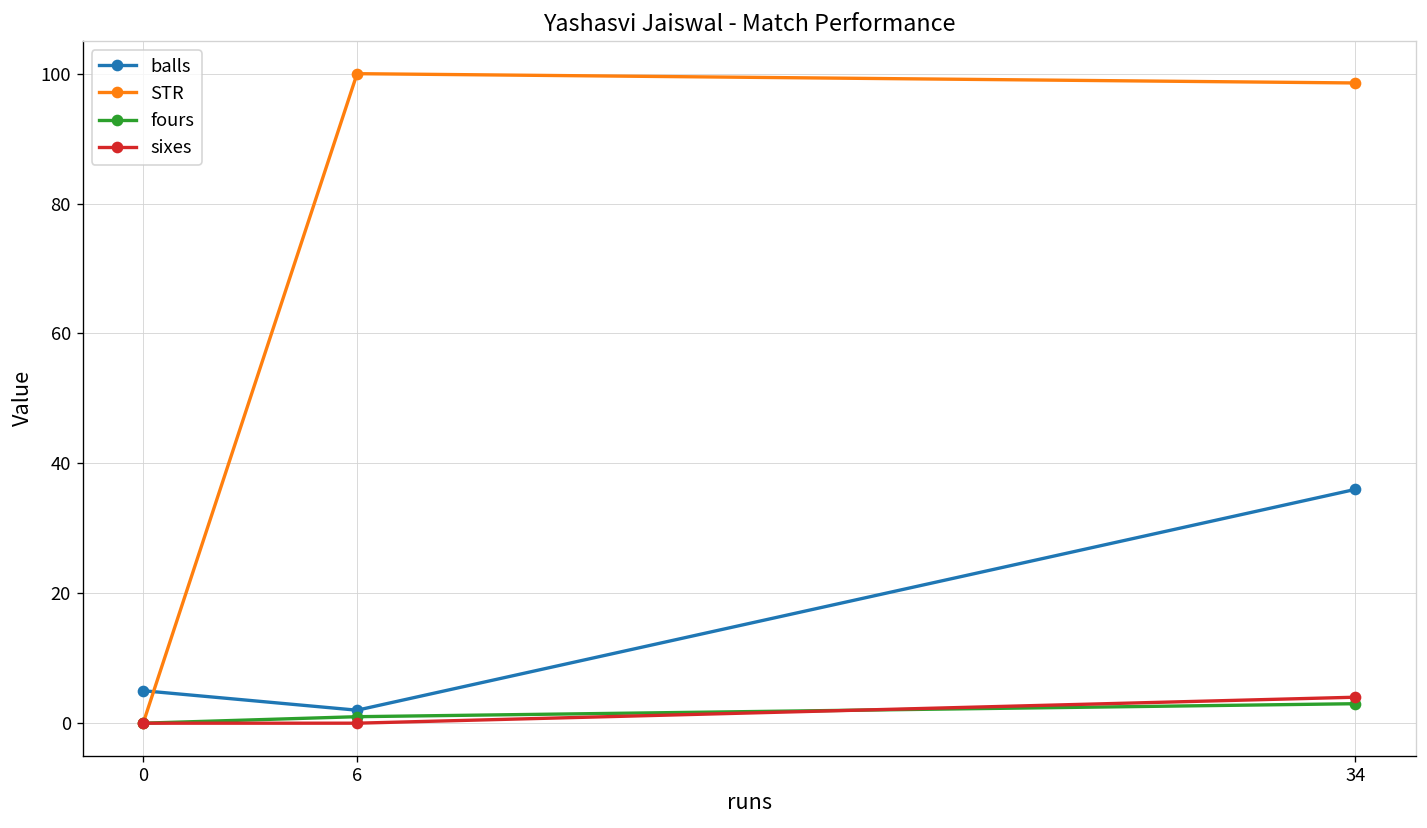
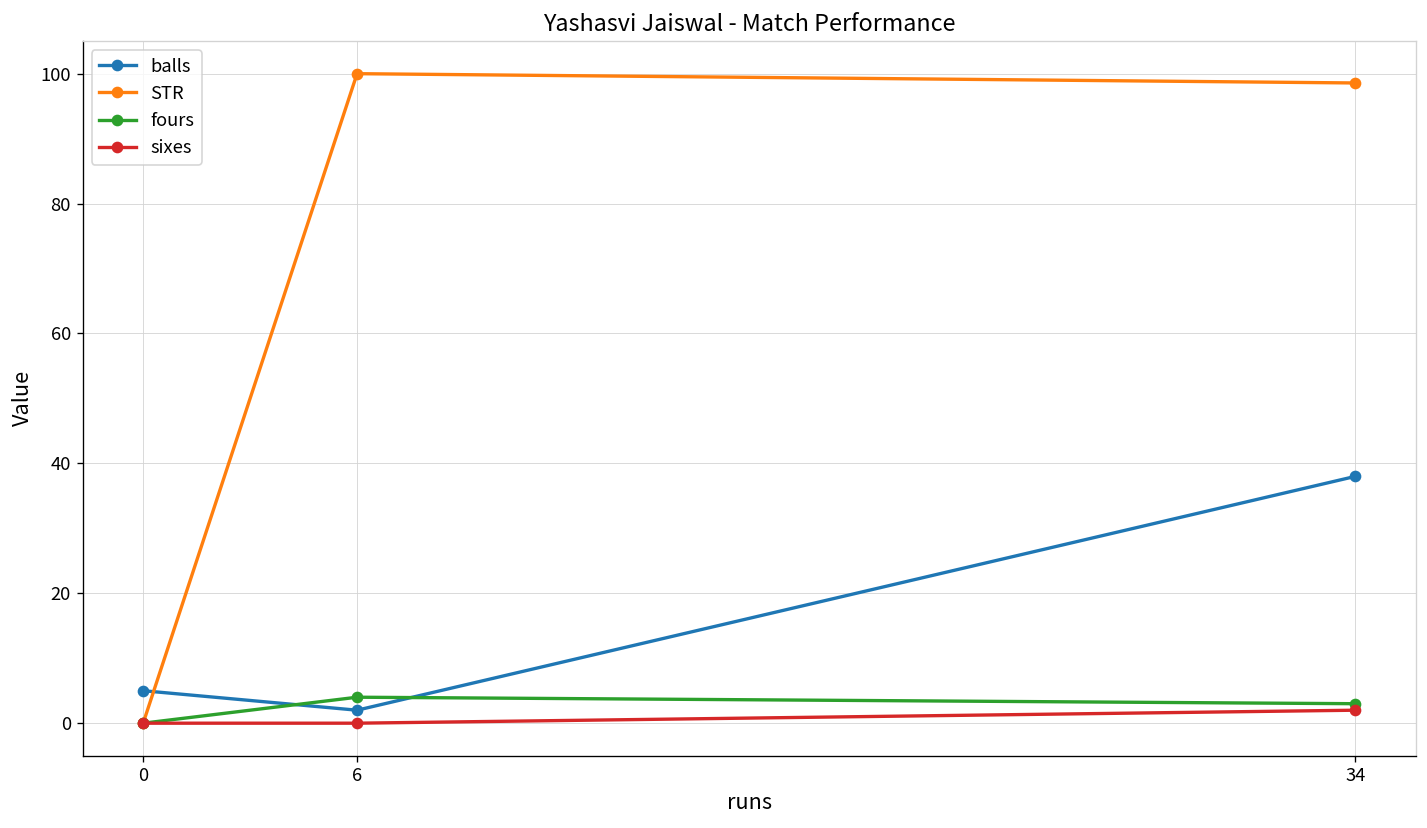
fours, 6: 1 -> 4
balls, 34: 36 -> 38
sixes, 34: 4 -> 2
